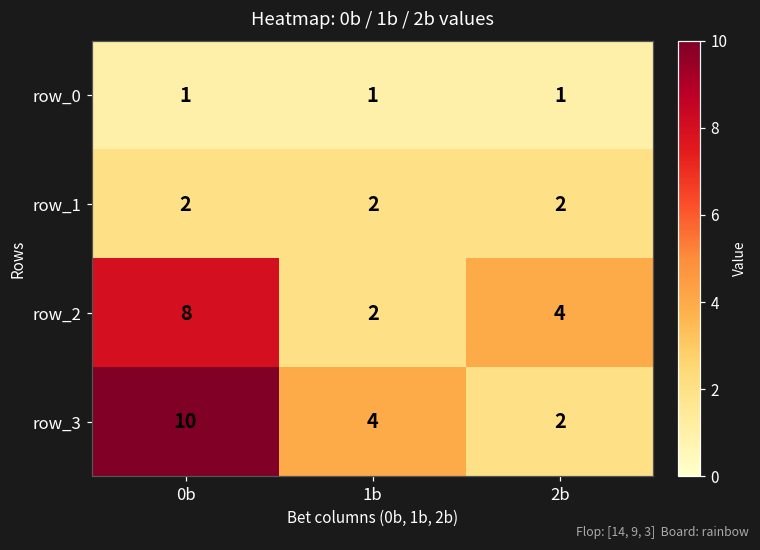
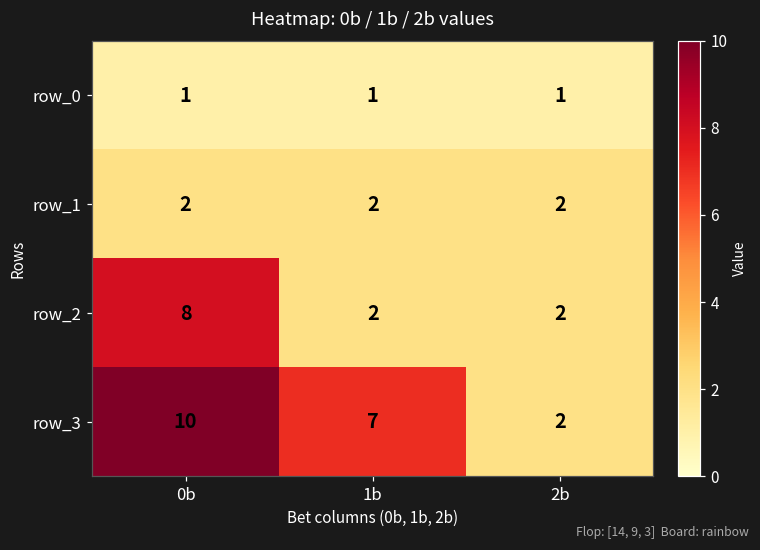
row_2, 2b: 4 -> 2
row_3, 1b: 4 -> 7
